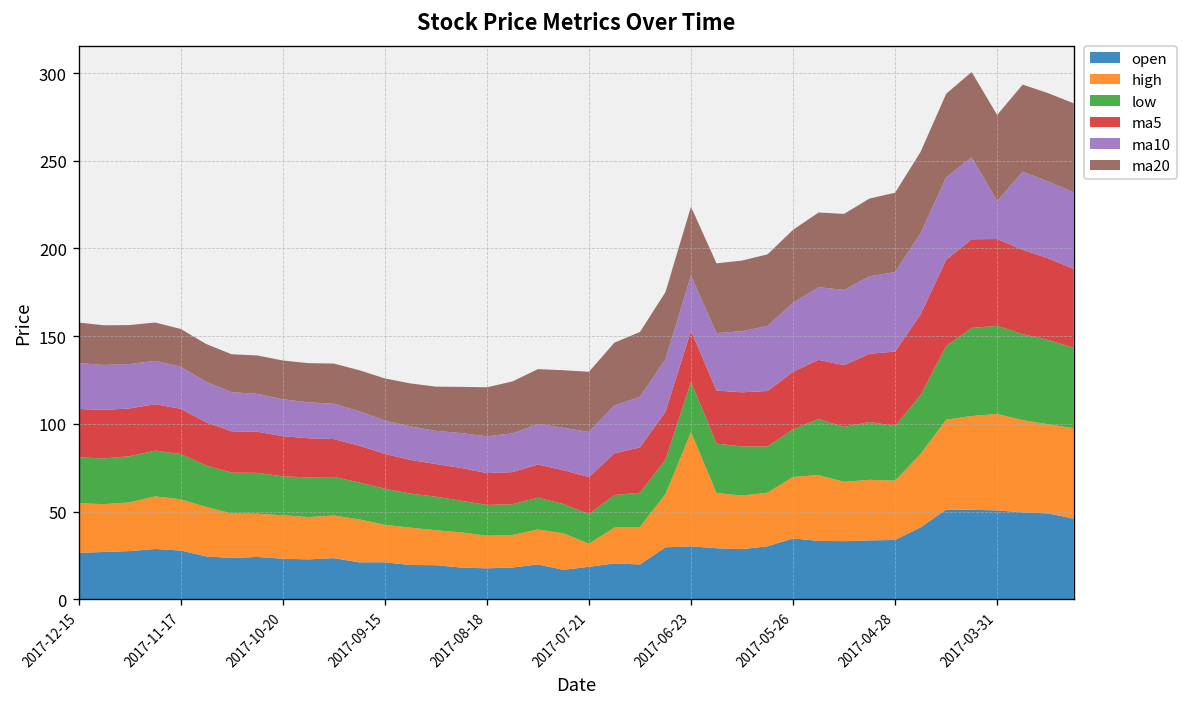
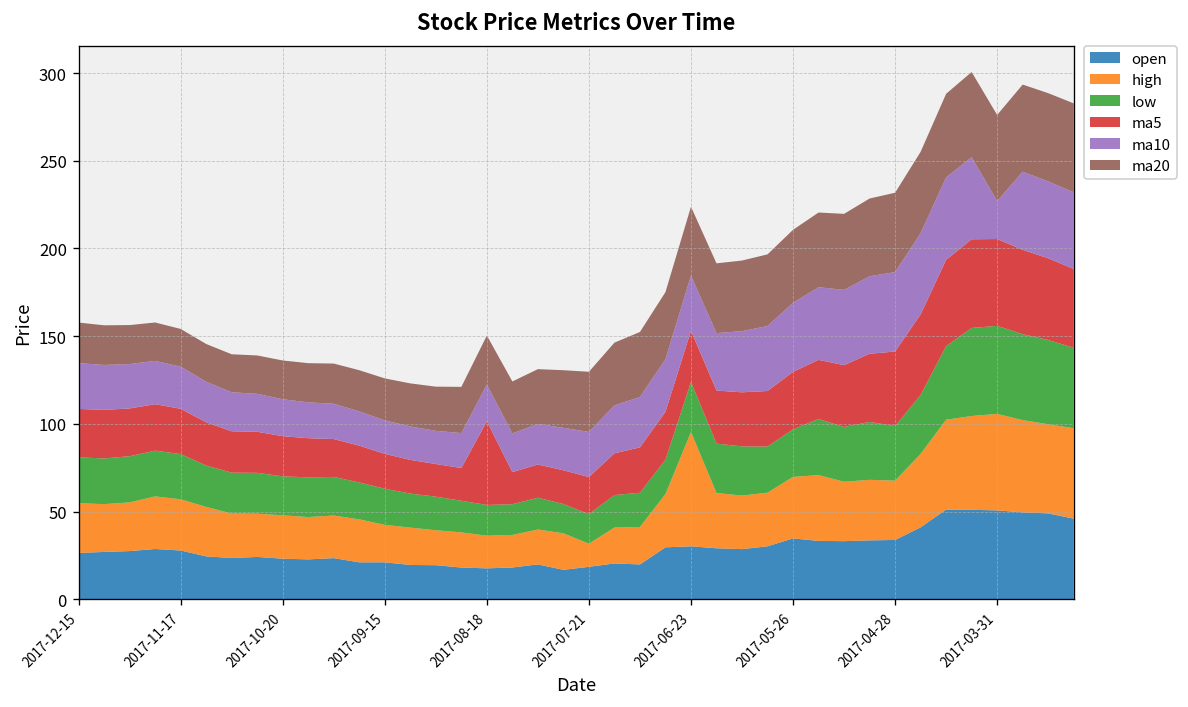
ma5, 2017-08-18: 18 -> 48
